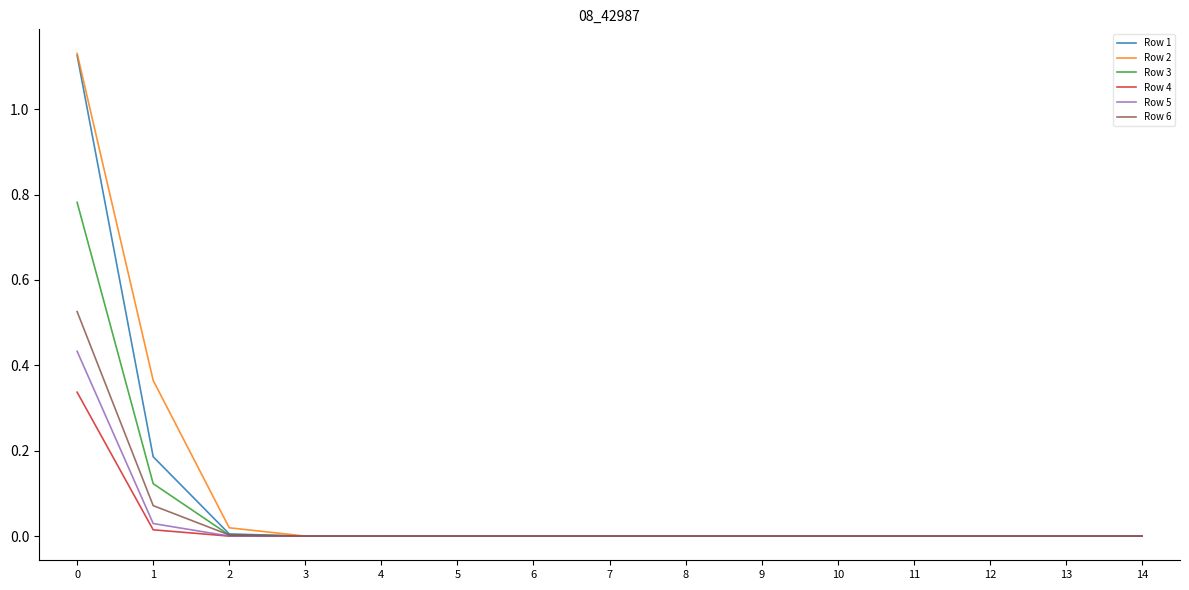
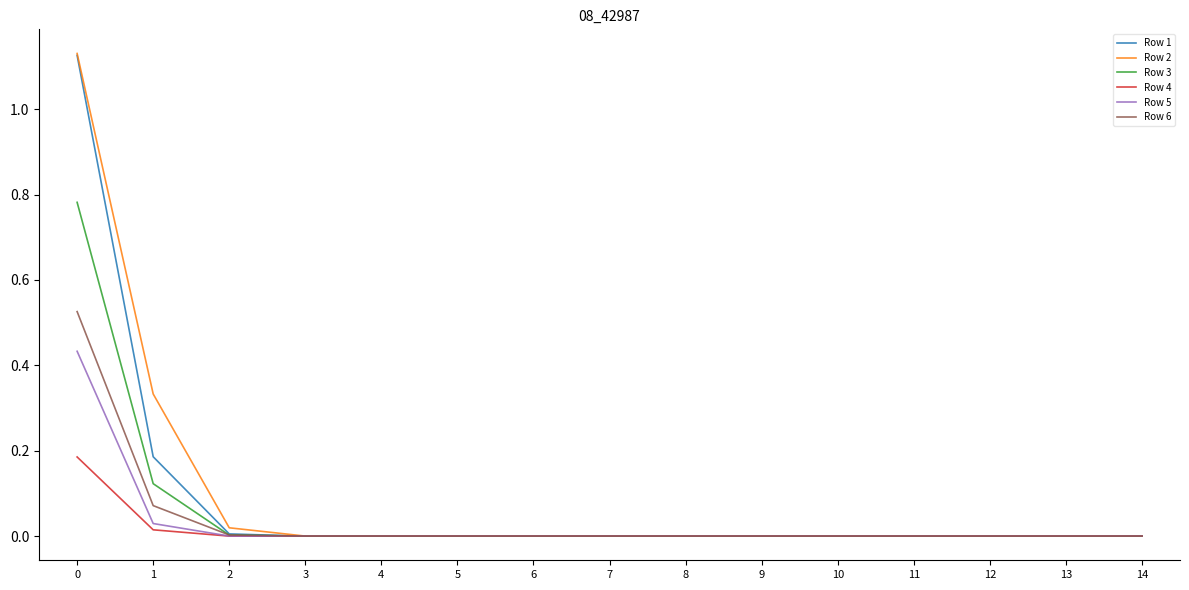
Row 4, 0: 0.34 -> 0.19
Row 2, 1: 0.36 -> 0.33
